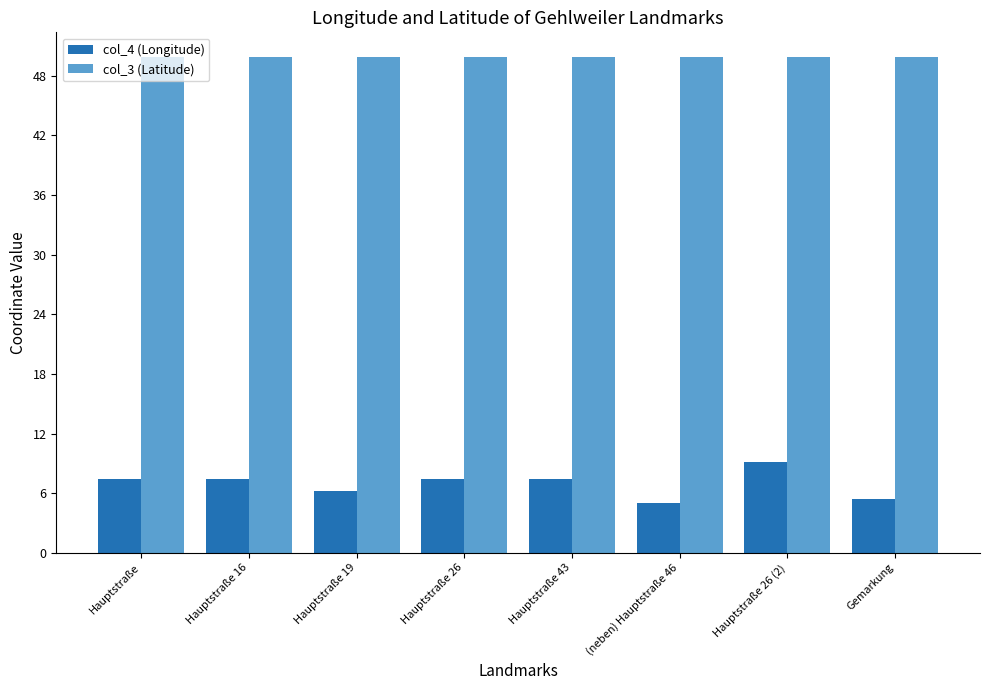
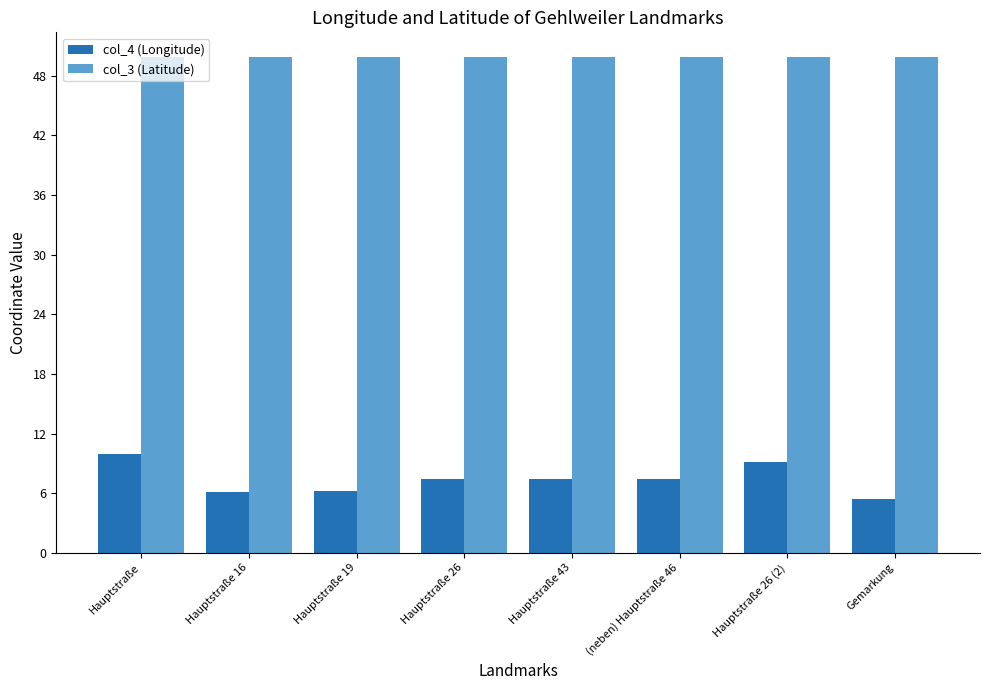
col_4 (Longitude), Hauptstraße: 7 -> 10
col_4 (Longitude), Hauptstraße 16: 7 -> 6
col_4 (Longitude), (neben) Hauptstraße 46: 5 -> 7
